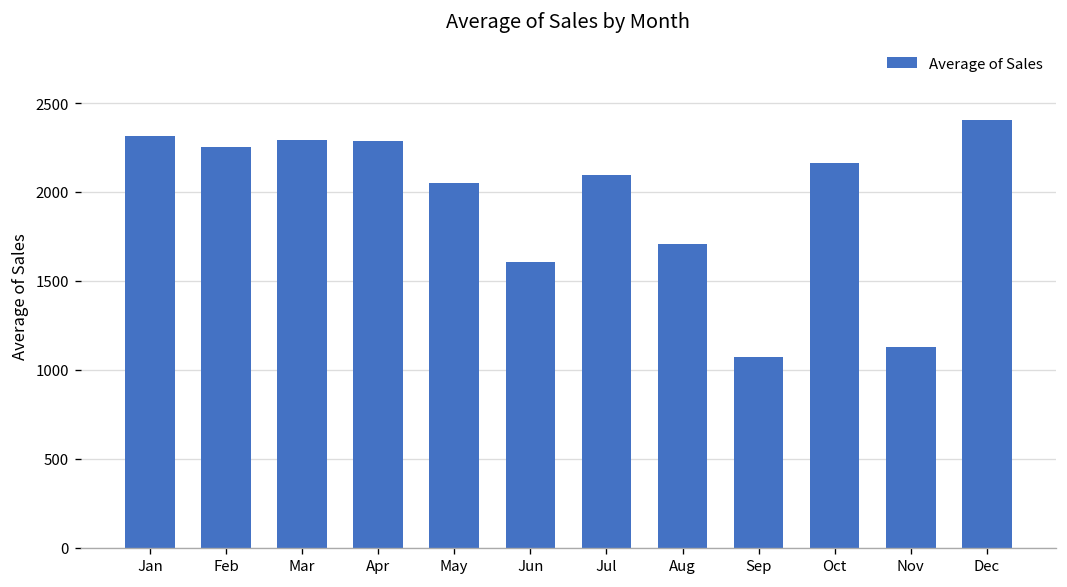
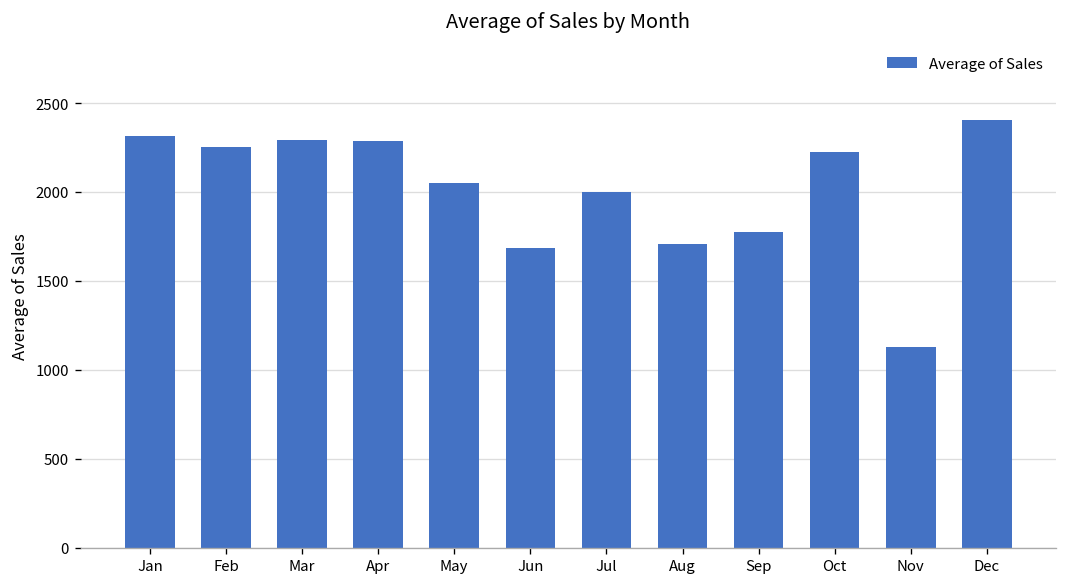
Jun: 1610 -> 1680
Jul: 2100 -> 2000
Sep: 1070 -> 1780
Oct: 2170 -> 2230
